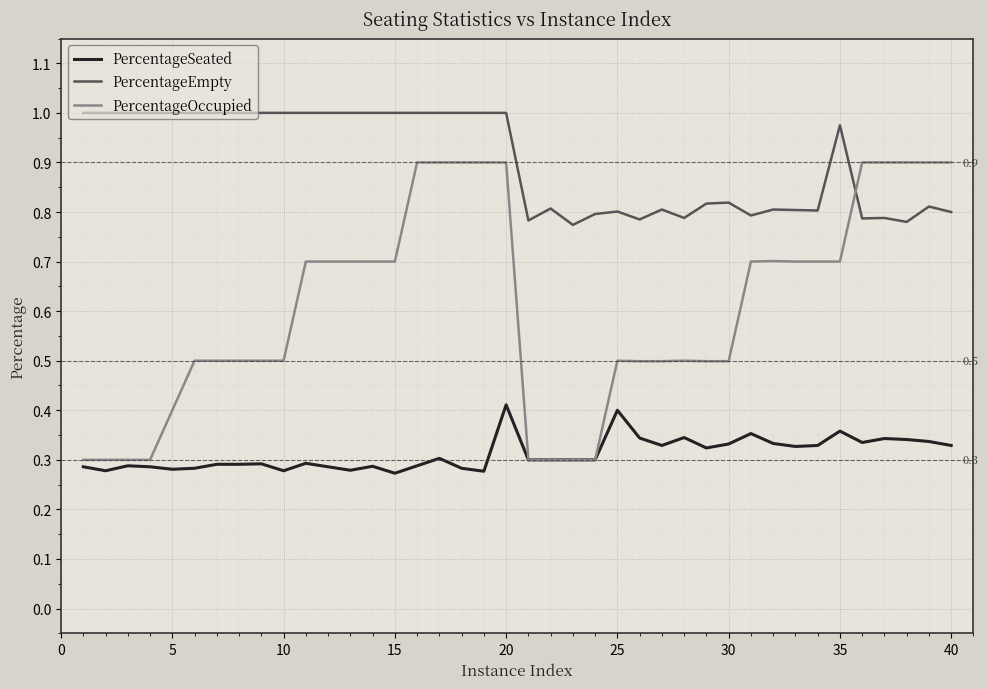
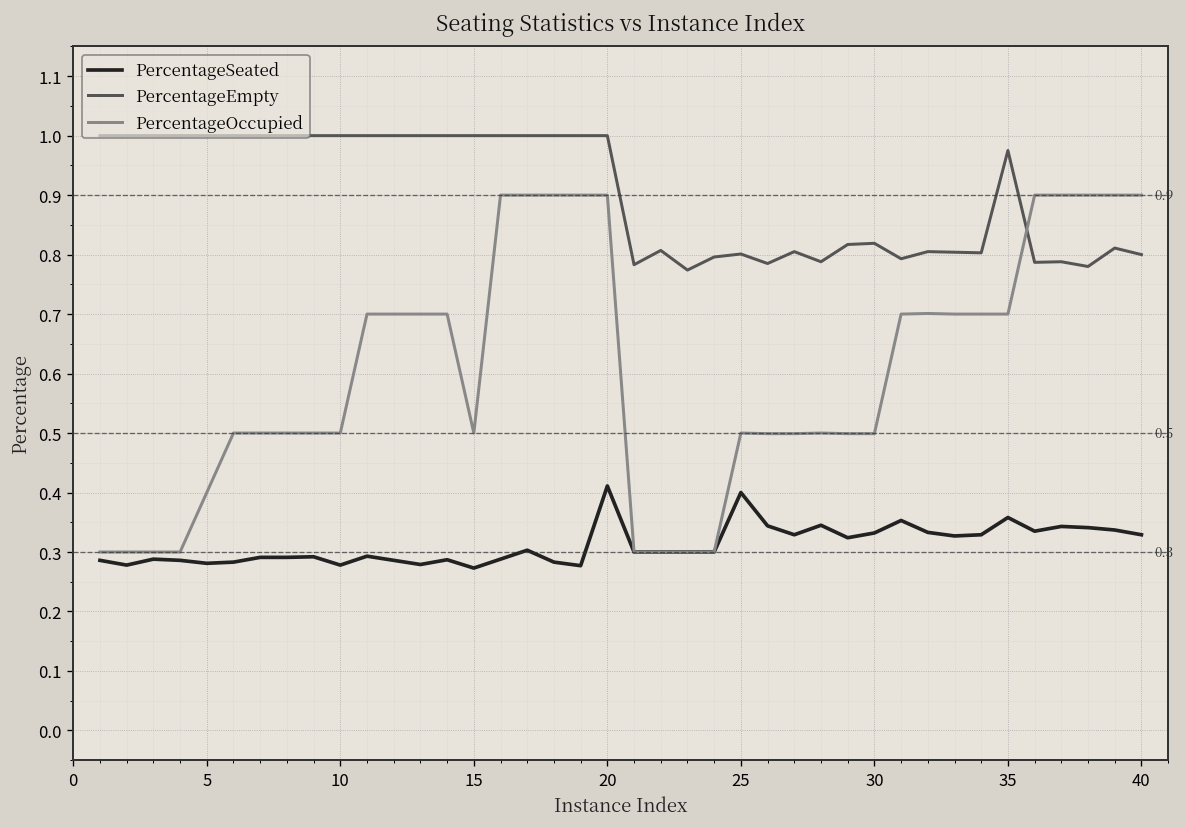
PercentageOccupied, 15: 0.7 -> 0.5
